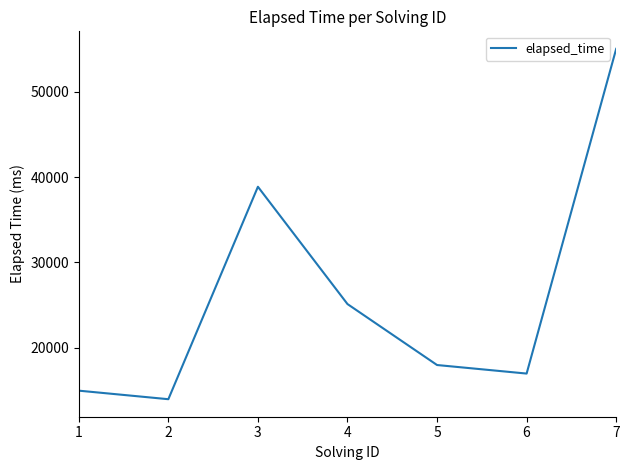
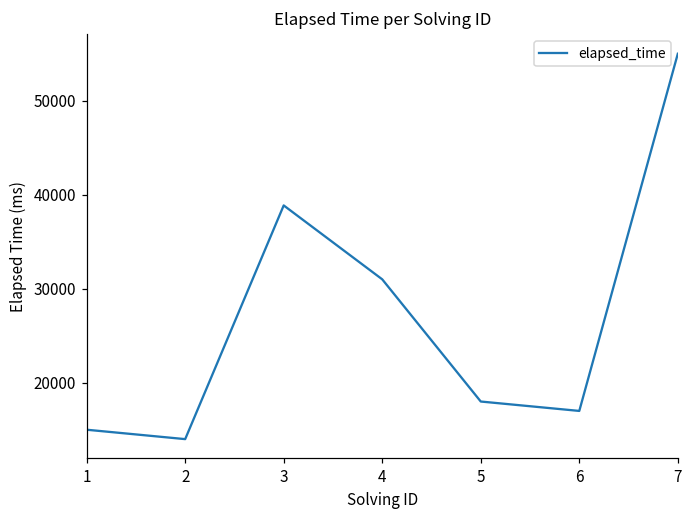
4: 25000 -> 31000
